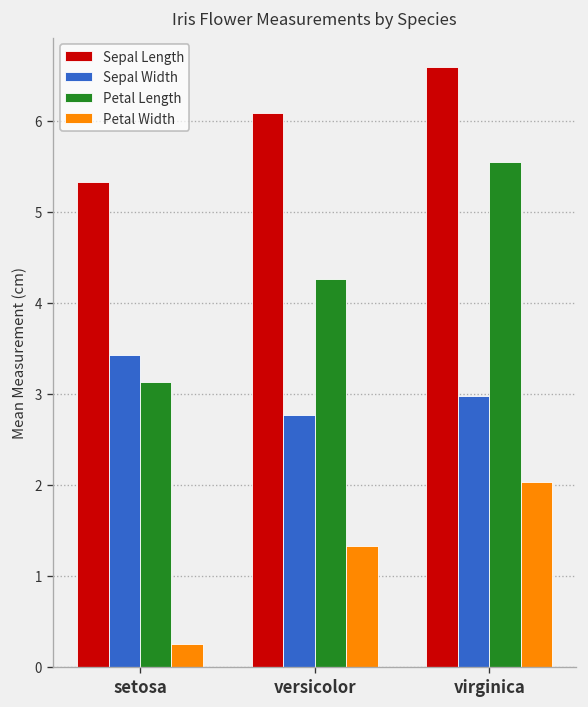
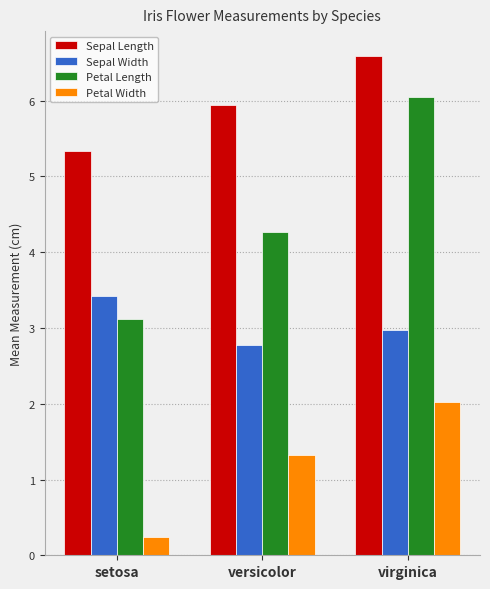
Sepal Length, versicolor: 6.1 -> 5.9
Petal Length, virginica: 5.6 -> 6.0
